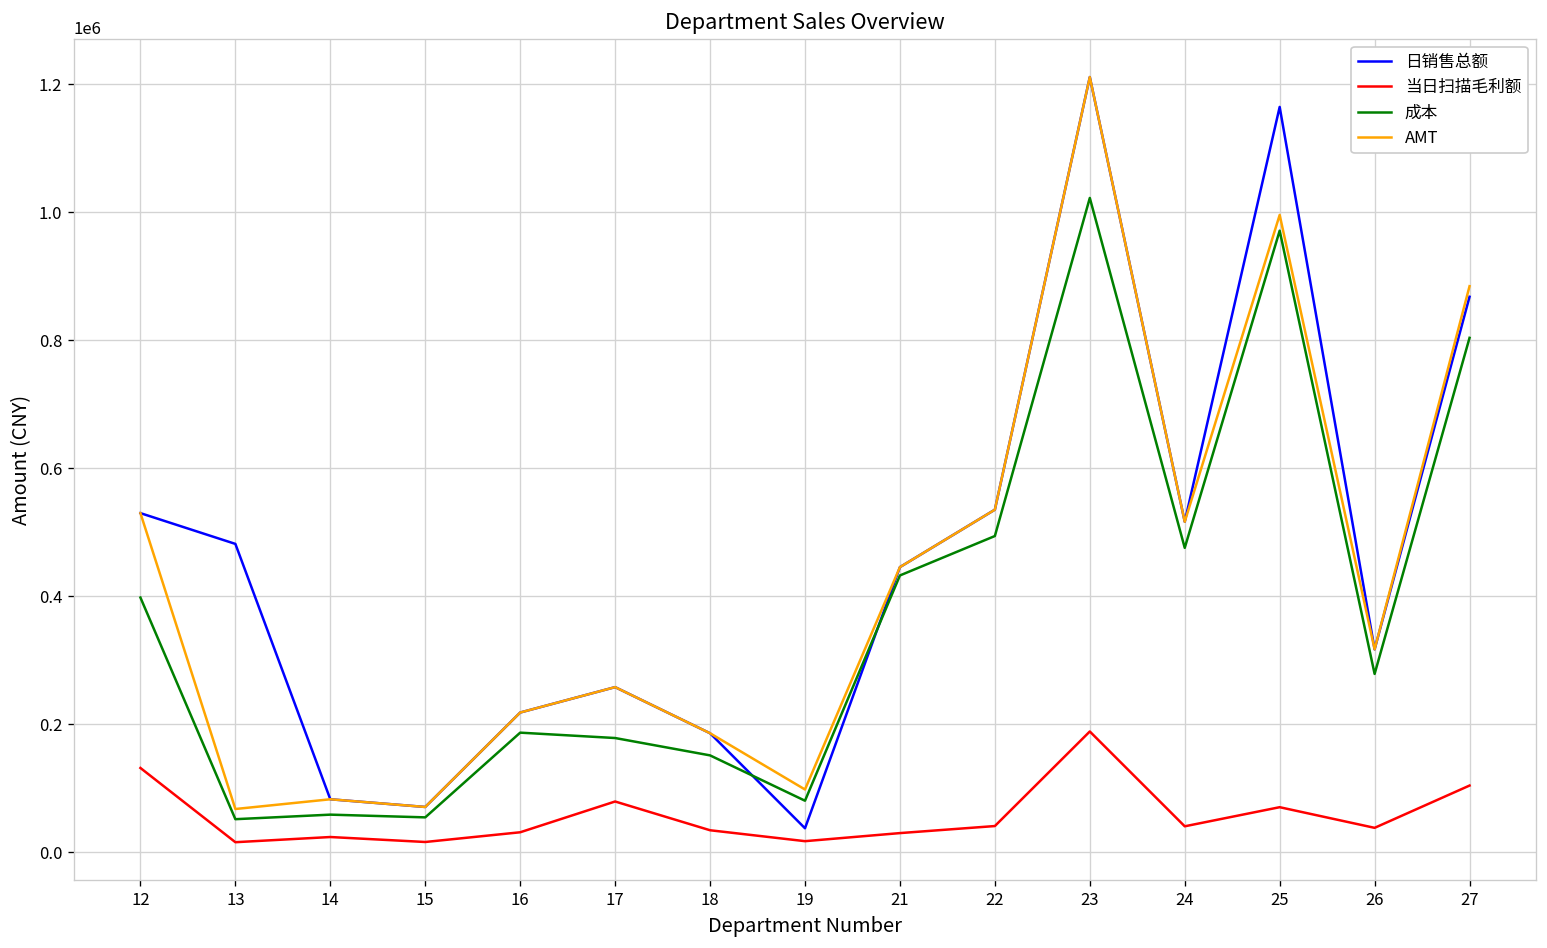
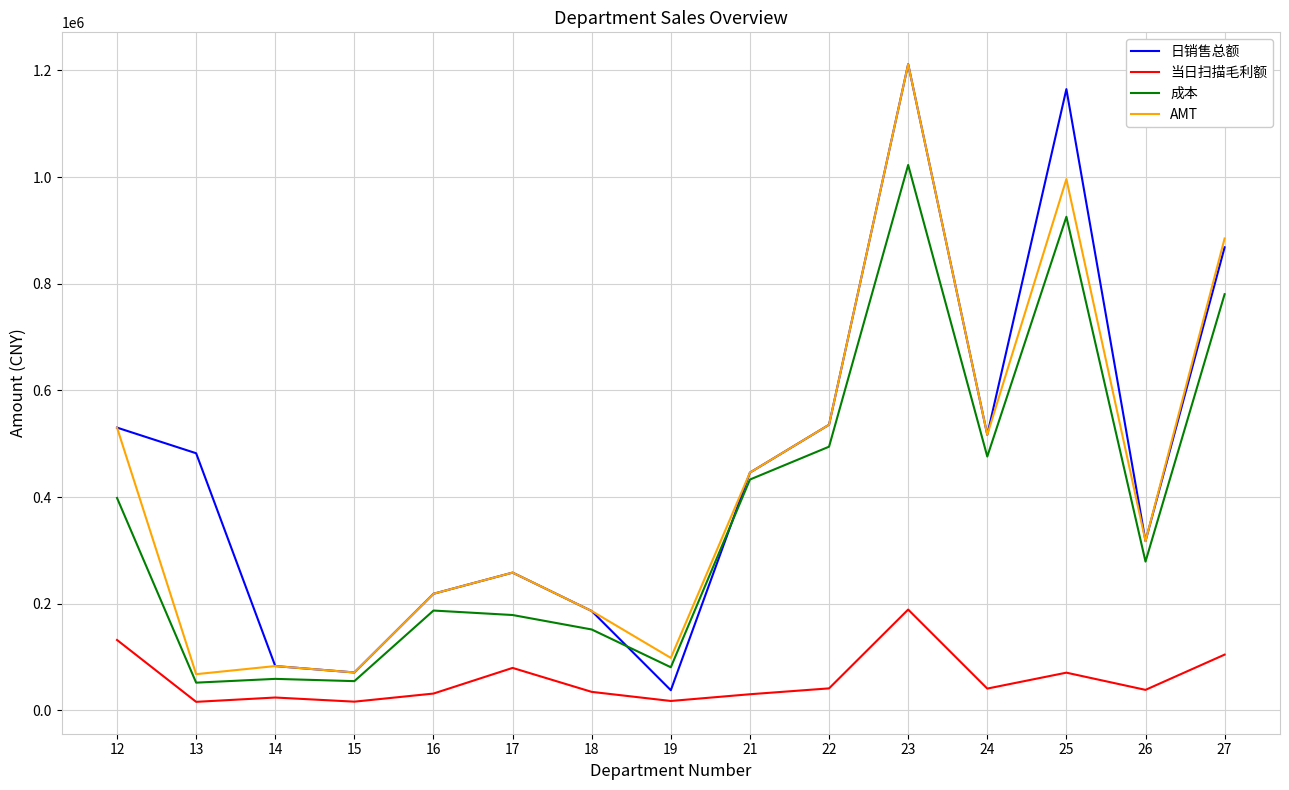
成本, 25: 970000 -> 930000
成本, 27: 800000 -> 780000
